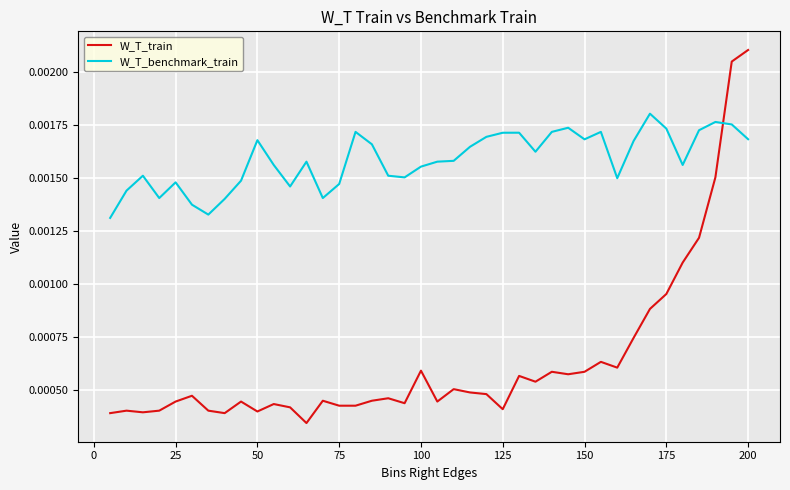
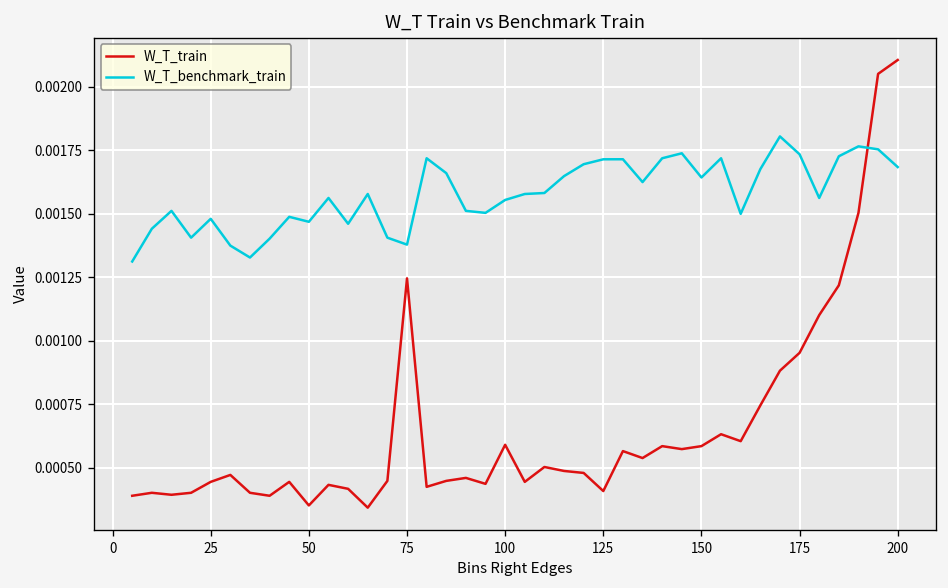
W_T_train, 50: 0.00040 -> 0.00035
W_T_benchmark_train, 50: 0.00168 -> 0.00147
W_T_train, 75: 0.00043 -> 0.00125
W_T_benchmark_train, 75: 0.00147 -> 0.00138
W_T_benchmark_train, 150: 0.00168 -> 0.00164
